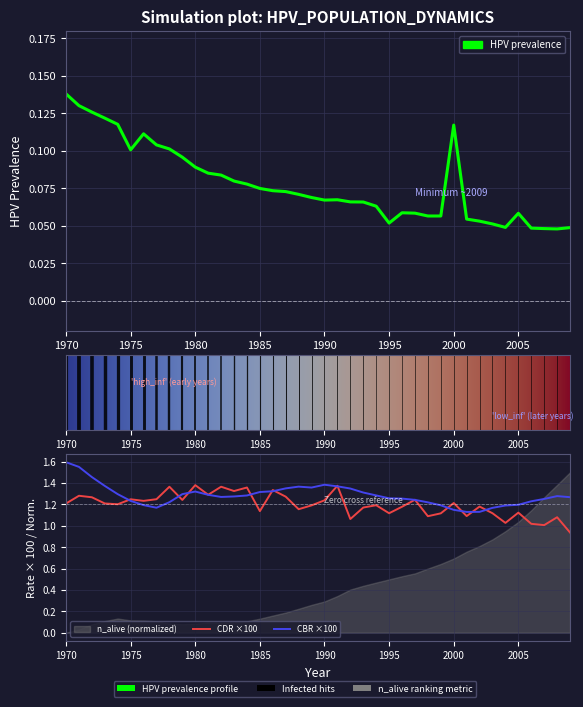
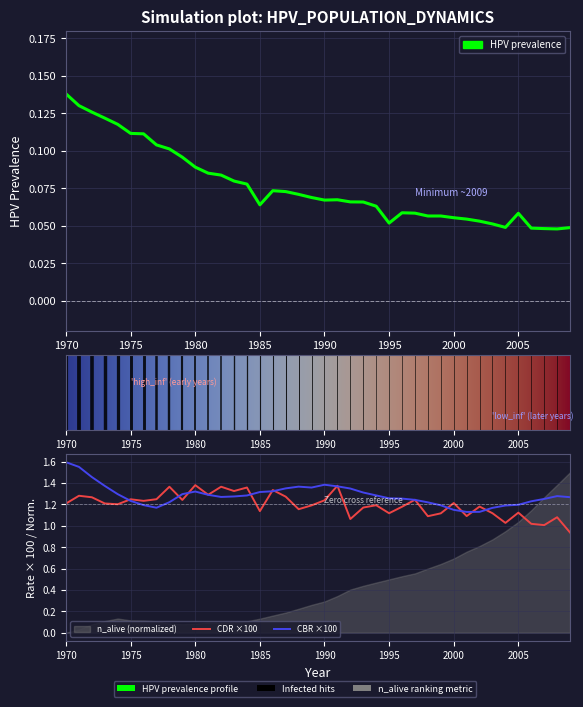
Simulation plot: HPV_POPULATION_DYNAMICS, 1975: 0.101 -> 0.112
Simulation plot: HPV_POPULATION_DYNAMICS, 1985: 0.075 -> 0.064
Simulation plot: HPV_POPULATION_DYNAMICS, 2000: 0.117 -> 0.055
